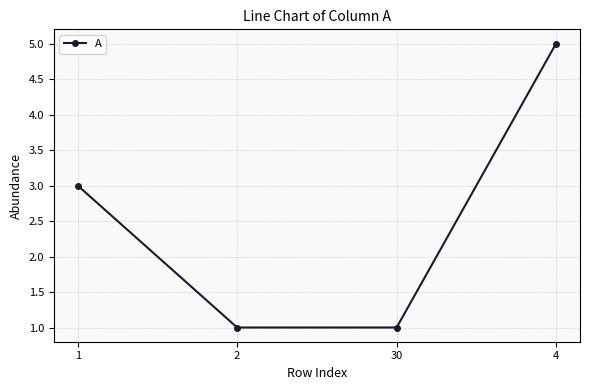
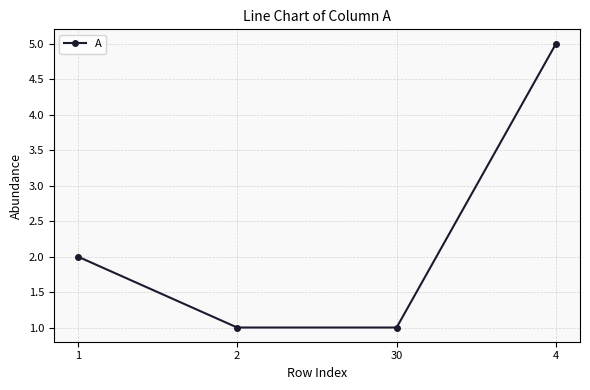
1: 3 -> 2
